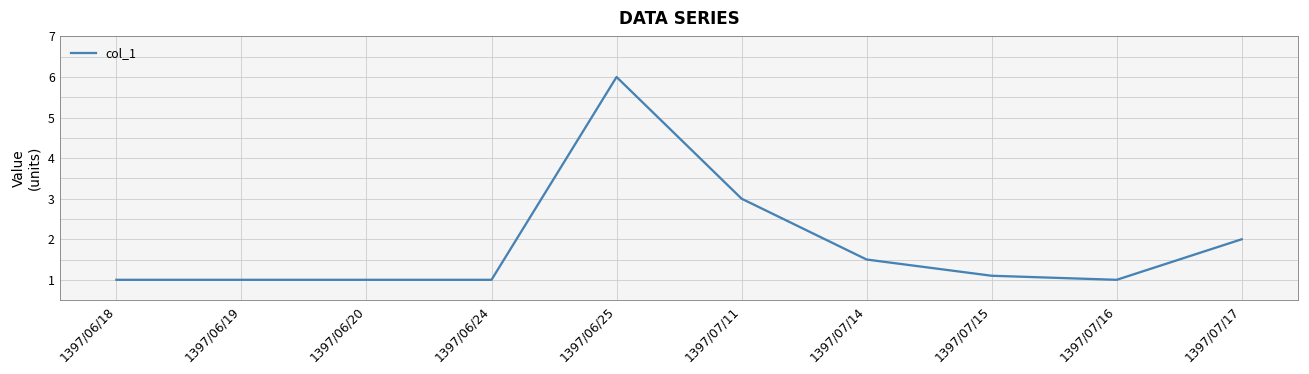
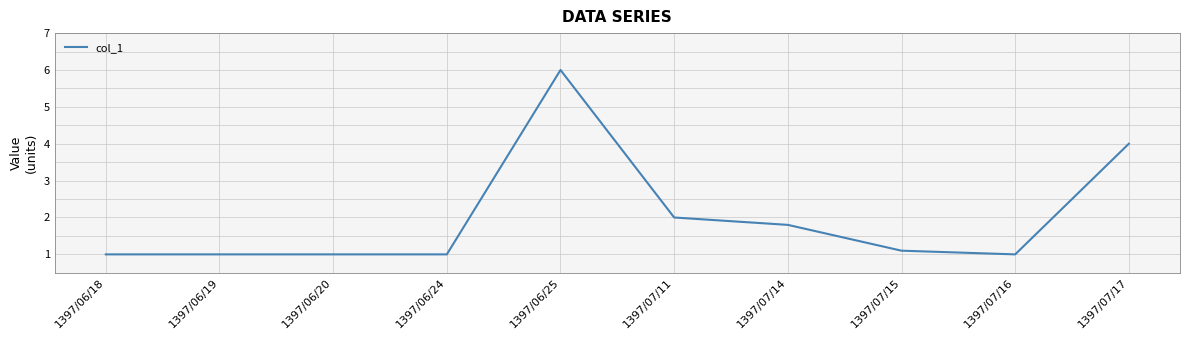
1397/07/11: 3 -> 2
1397/07/14: 1.5 -> 1.8
1397/07/17: 2 -> 4
